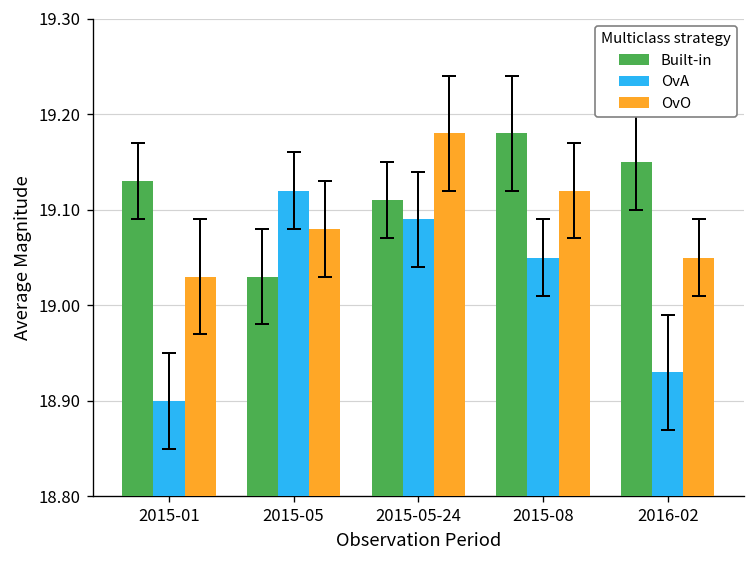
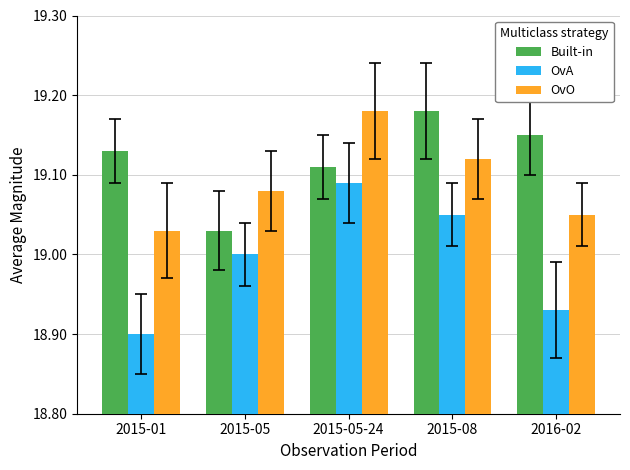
OvA, 2015-05: 19.12 -> 19.00
